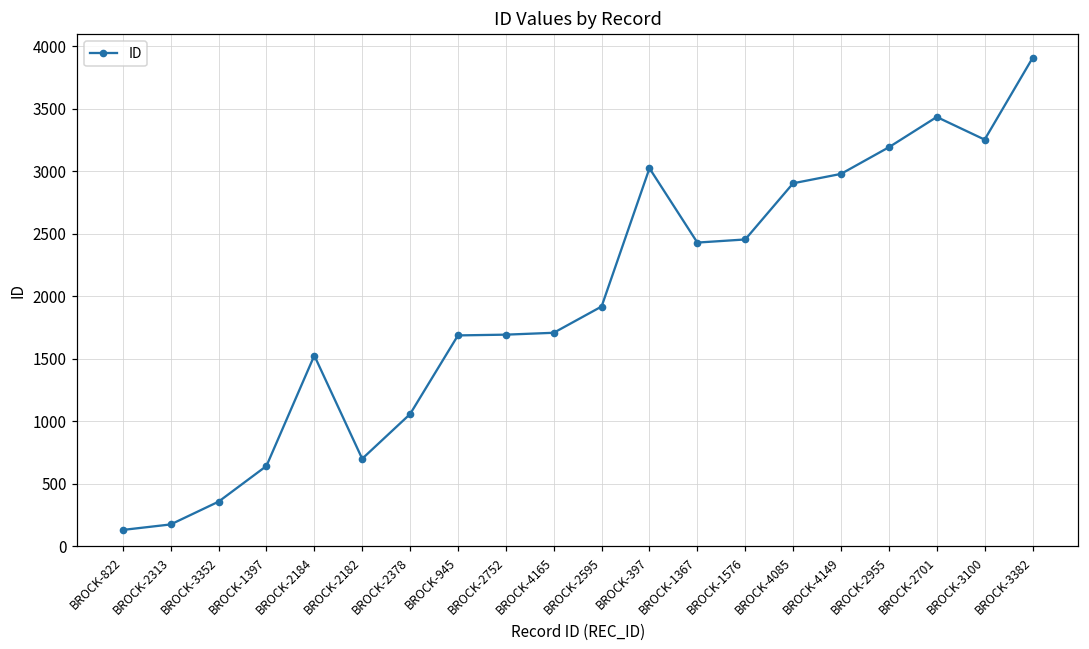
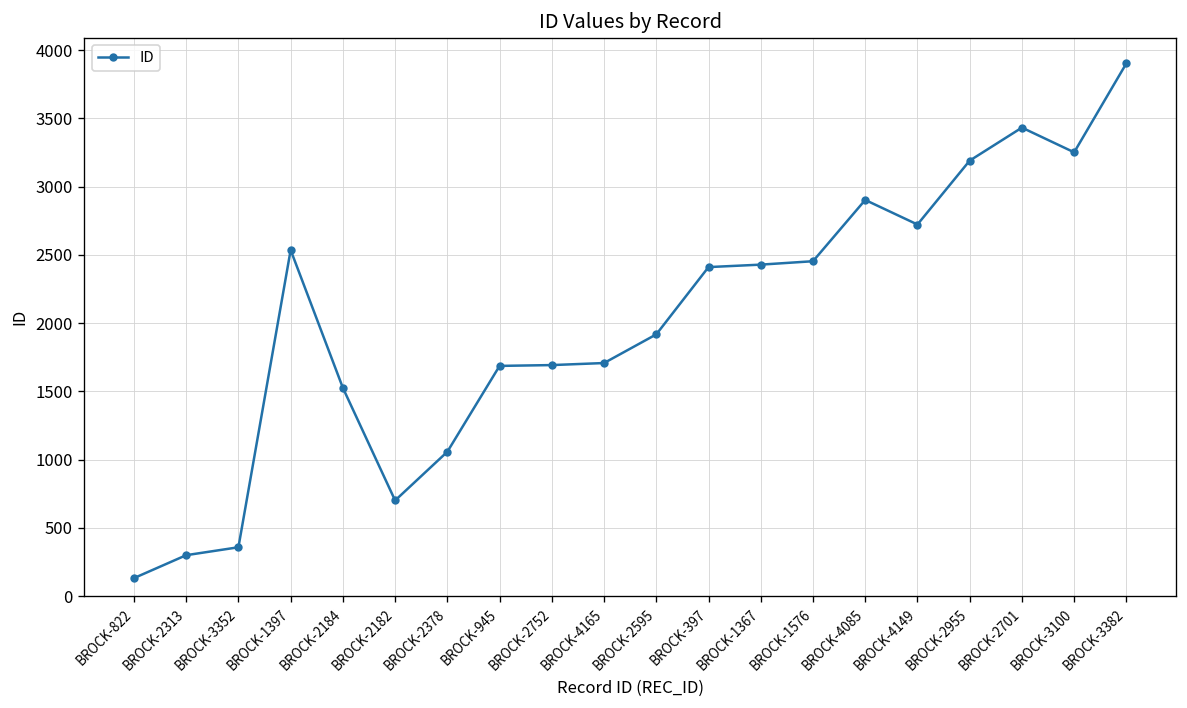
BROCK-2313: 180 -> 300
BROCK-1397: 640 -> 2540
BROCK-397: 3020 -> 2410
BROCK-4149: 2980 -> 2720
